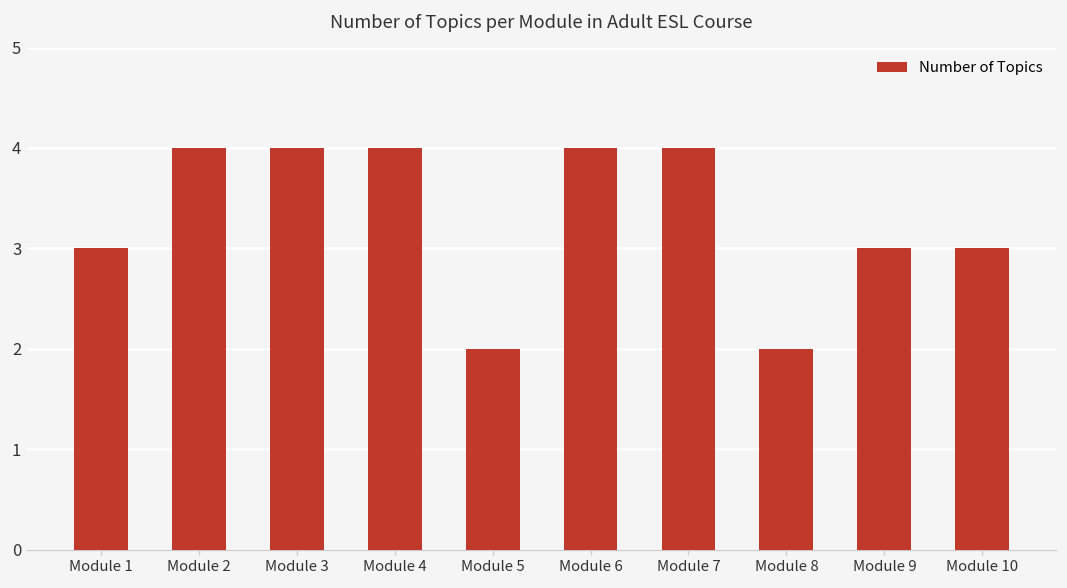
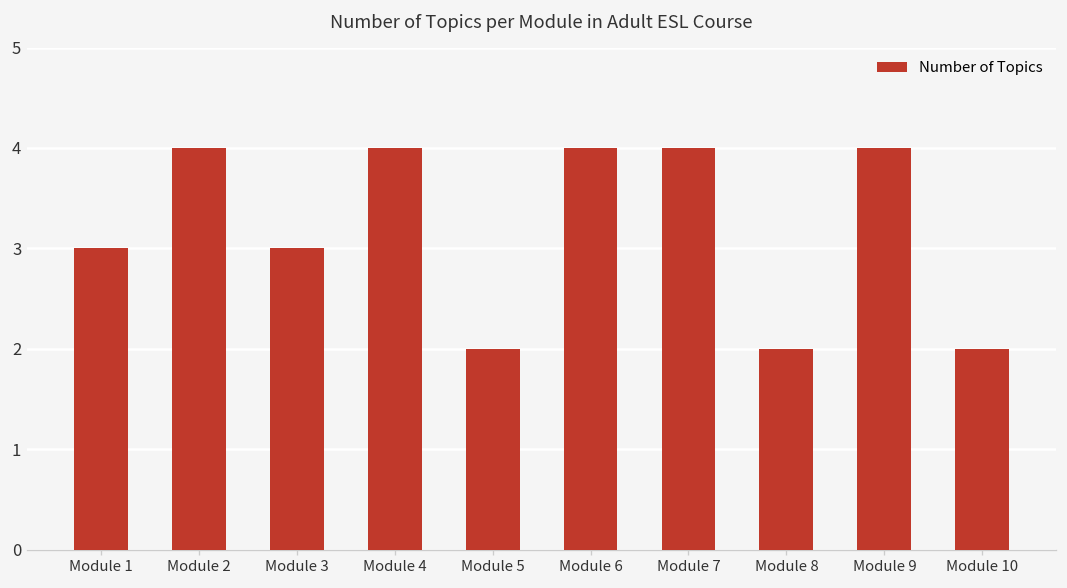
Module 3: 4 -> 3
Module 9: 3 -> 4
Module 10: 3 -> 2
